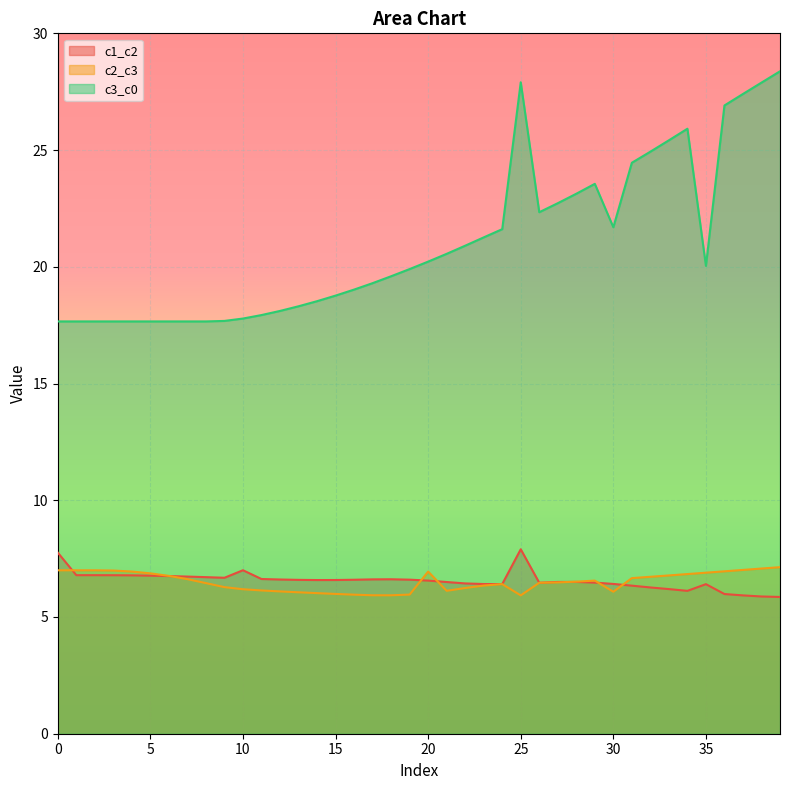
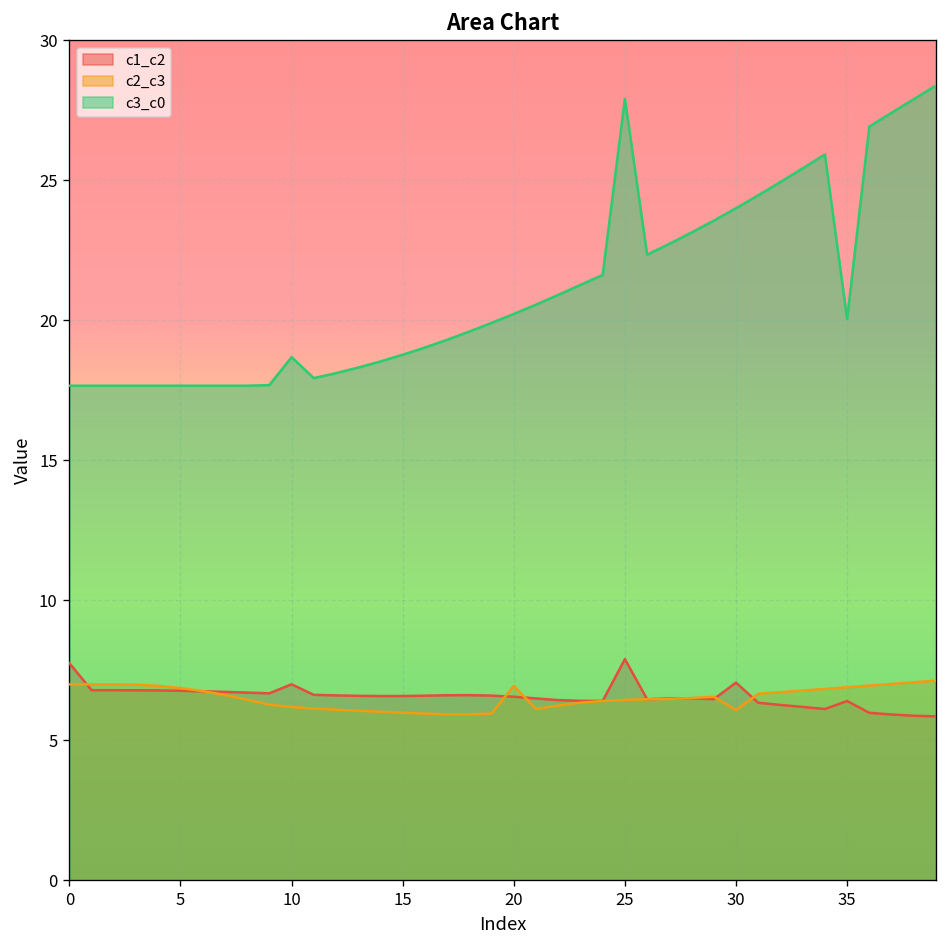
c3_c0, 10: 17.8 -> 18.7
c2_c3, 25: 5.9 -> 6.4
c1_c2, 30: 6.4 -> 7.1
c3_c0, 30: 21.7 -> 24.0
